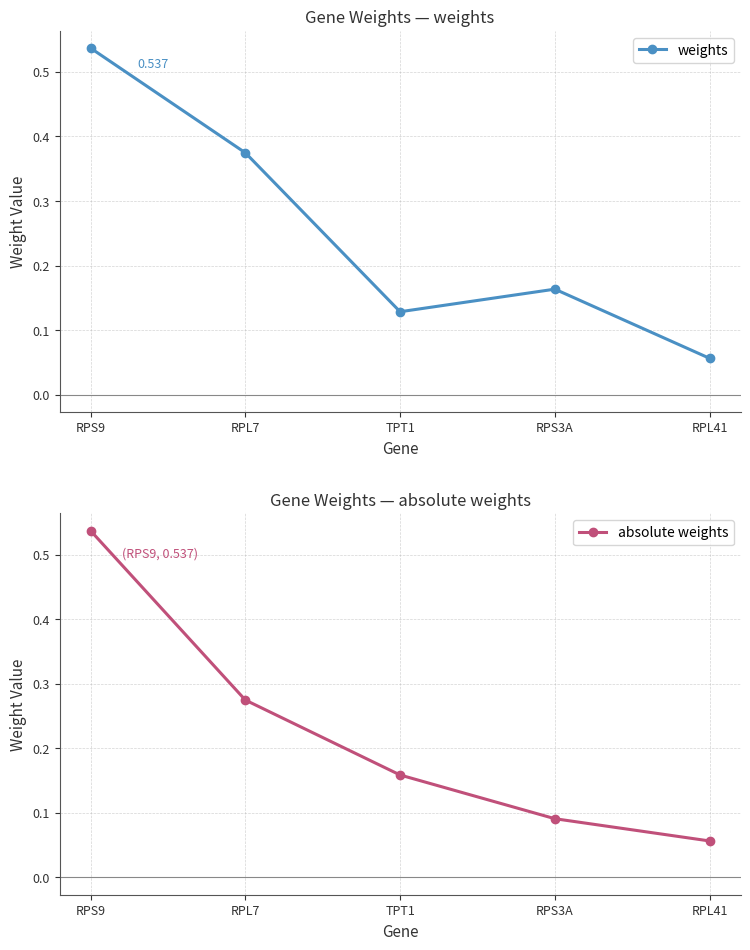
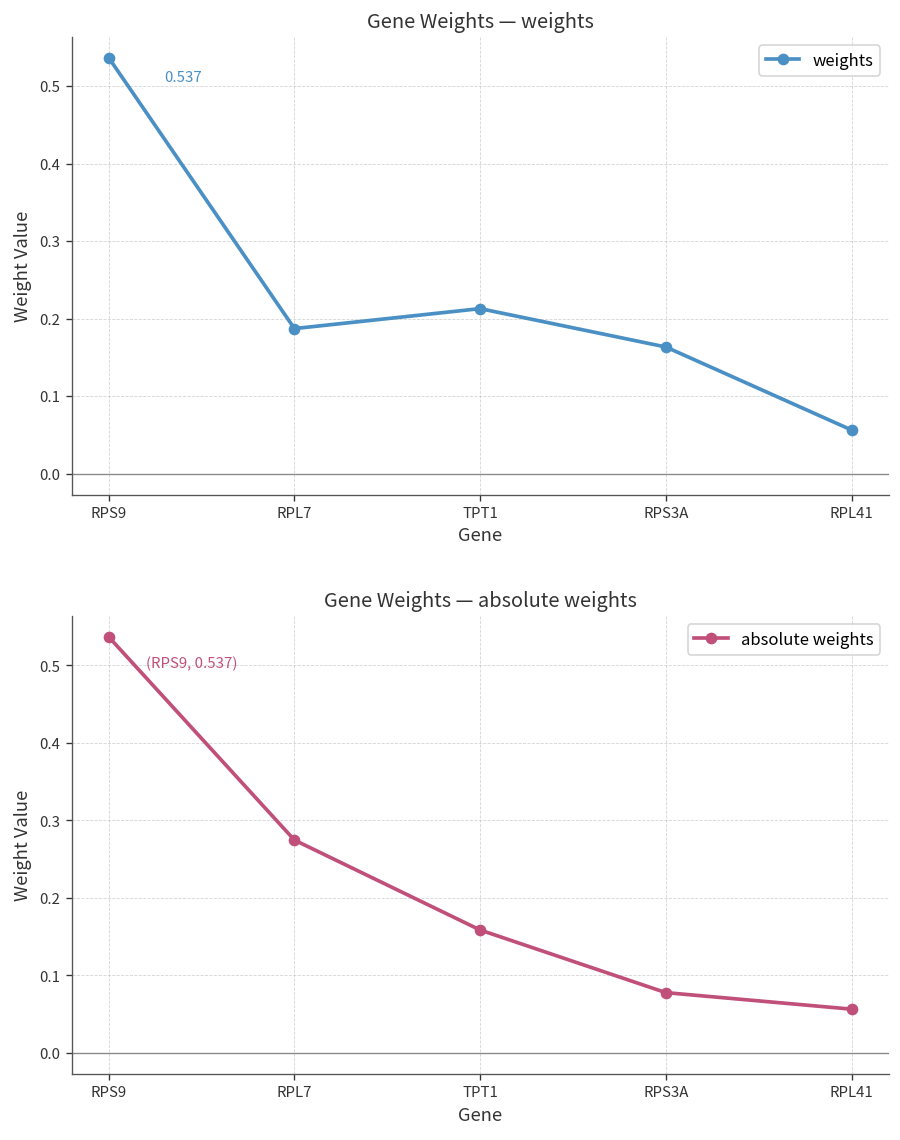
Gene Weights — weights, RPL7: 0.37 -> 0.19
Gene Weights — weights, TPT1: 0.13 -> 0.21
Gene Weights — absolute weights, RPS3A: 0.09 -> 0.08
